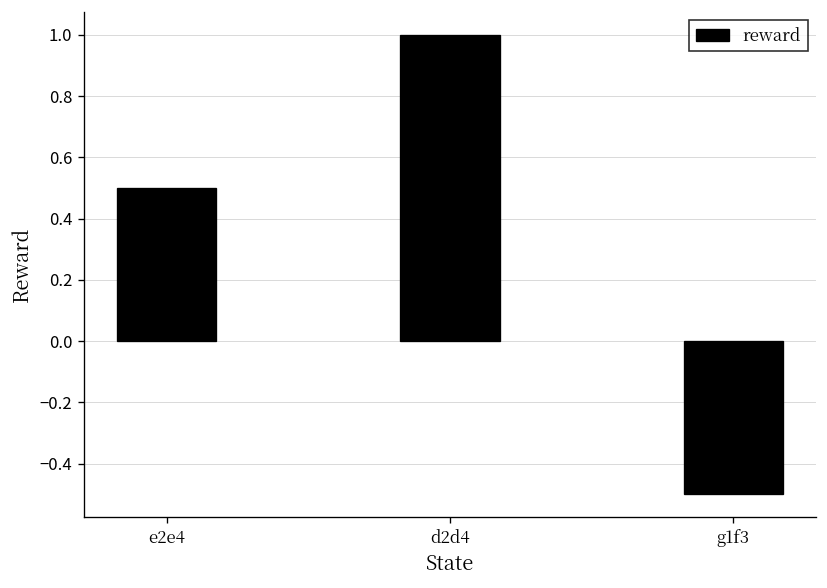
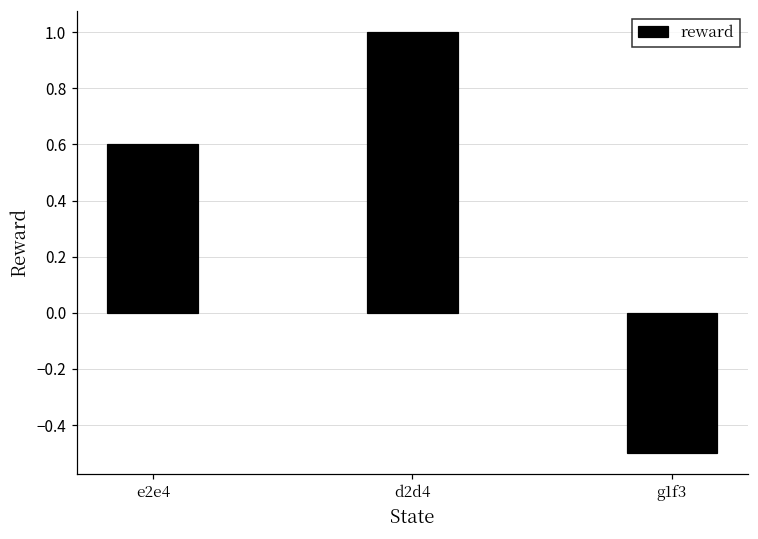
e2e4: 0.5 -> 0.6
